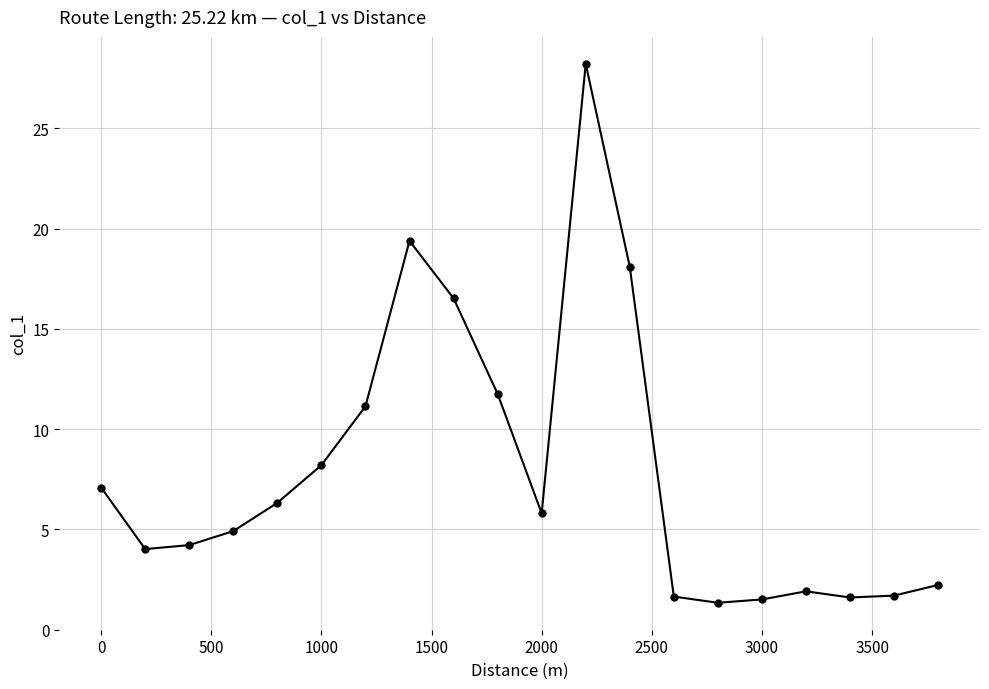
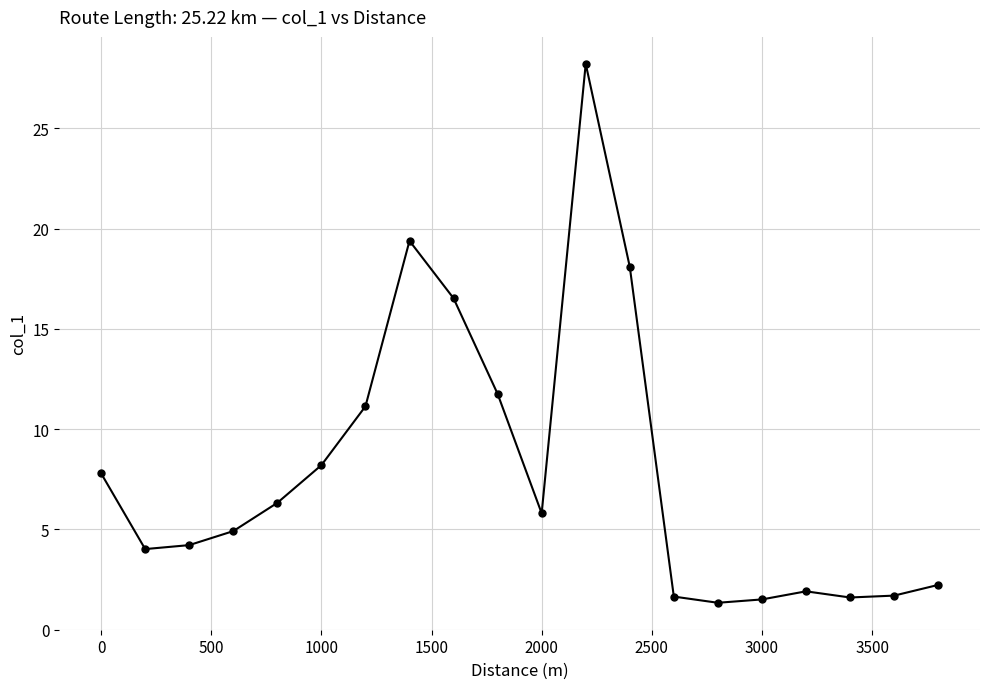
0: 7.1 -> 7.8
